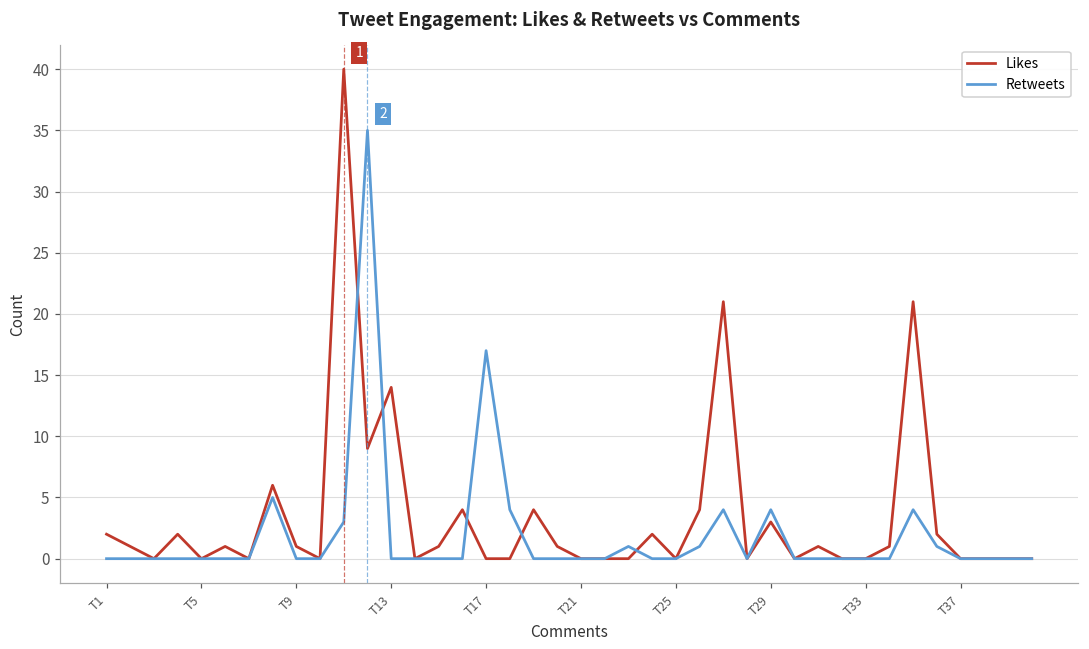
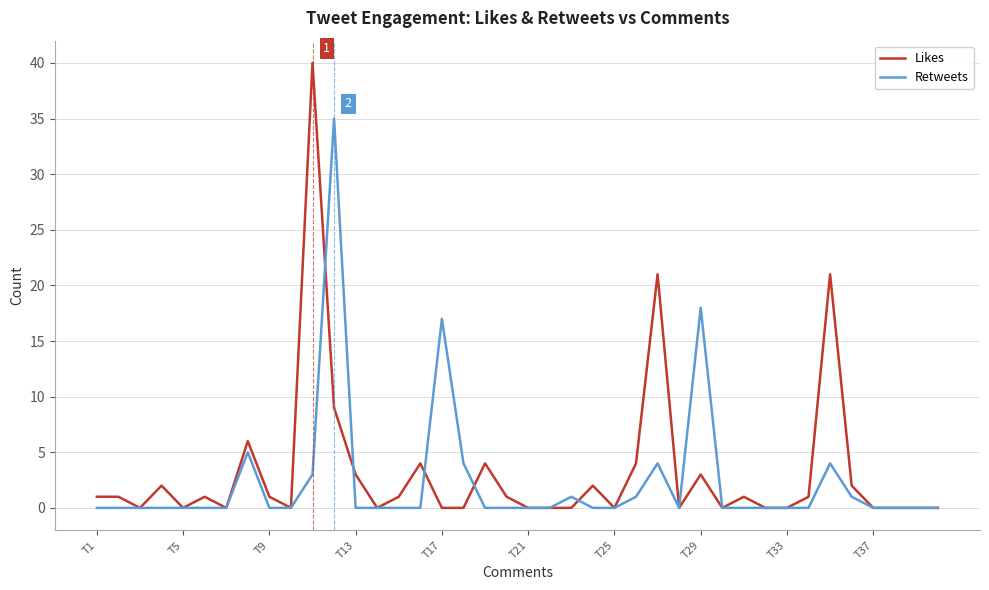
Likes, T1: 2 -> 1
Likes, T13: 14 -> 3
Retweets, T29: 4 -> 18
